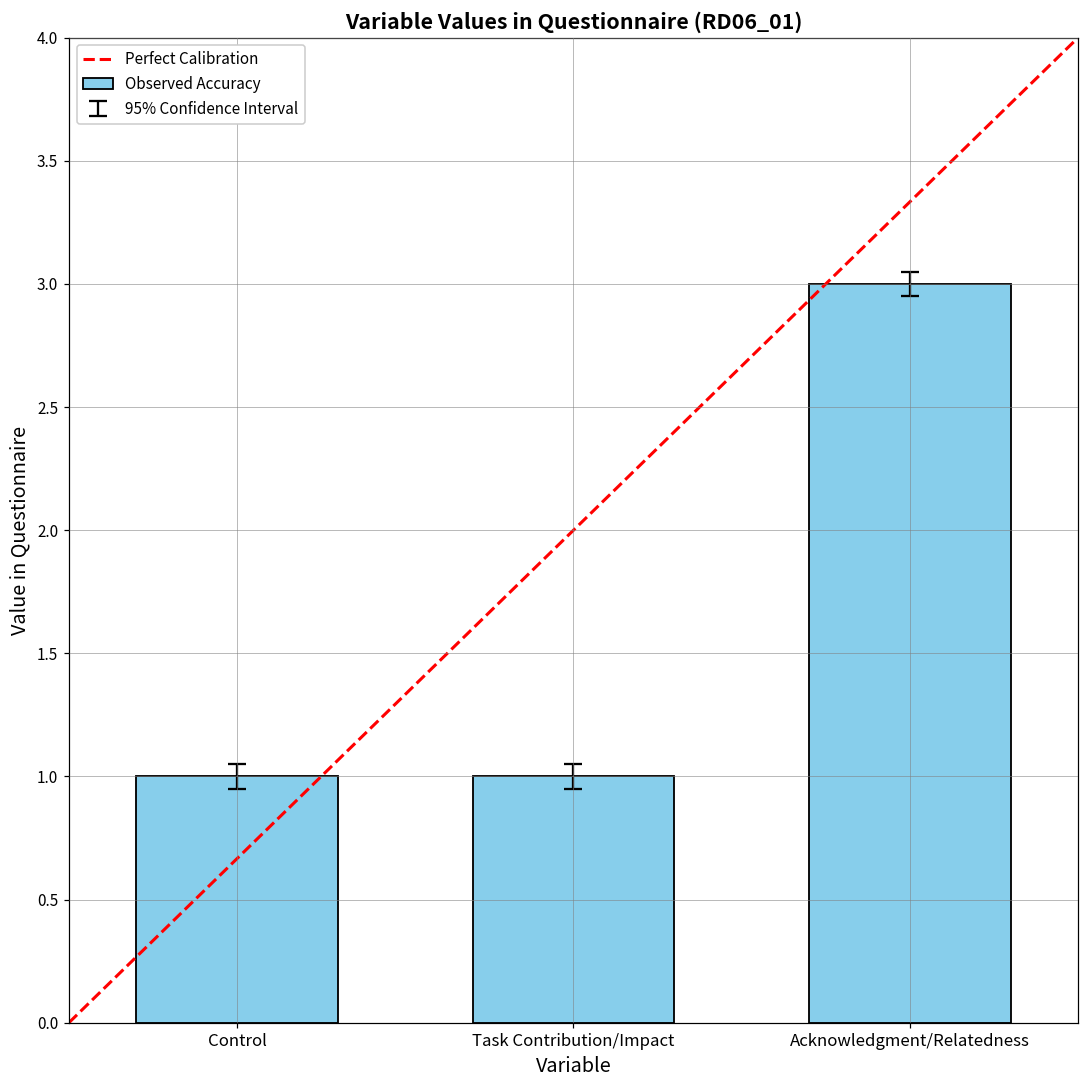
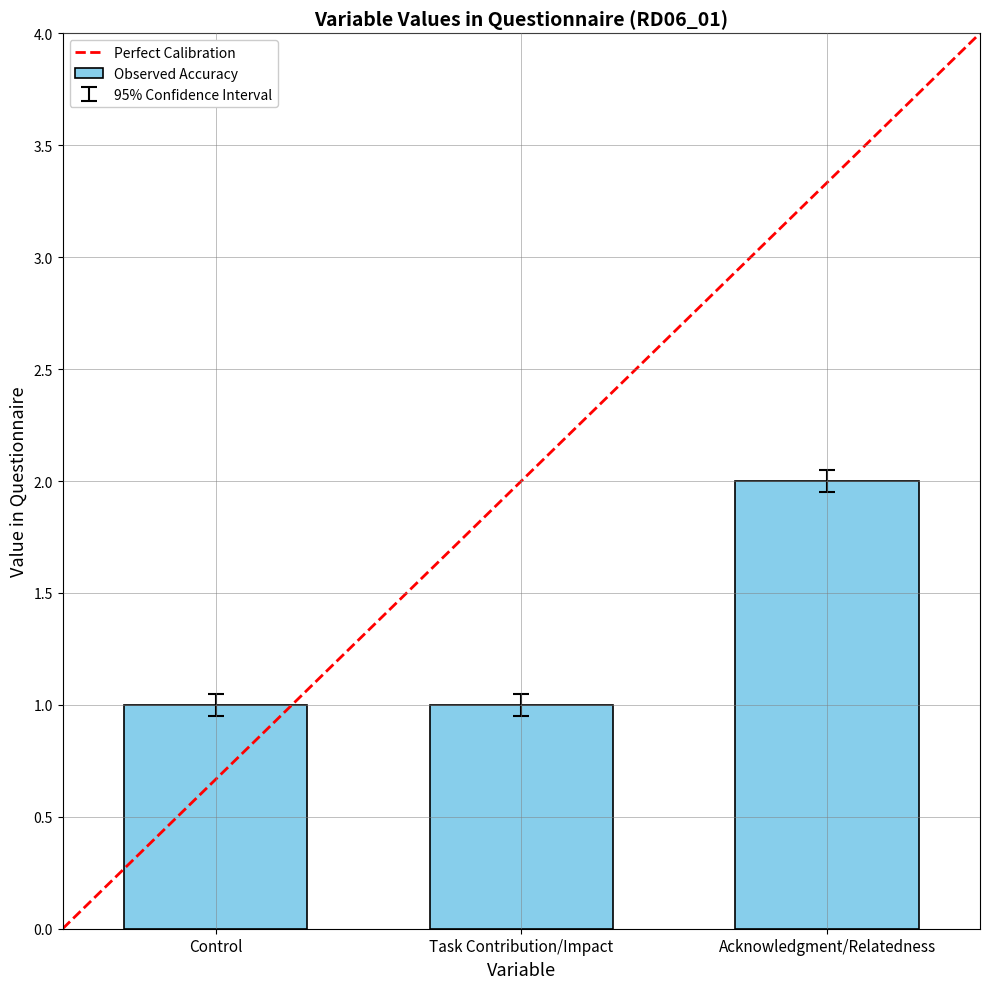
Observed Accuracy, Acknowledgment/Relatedness: 3 -> 2
